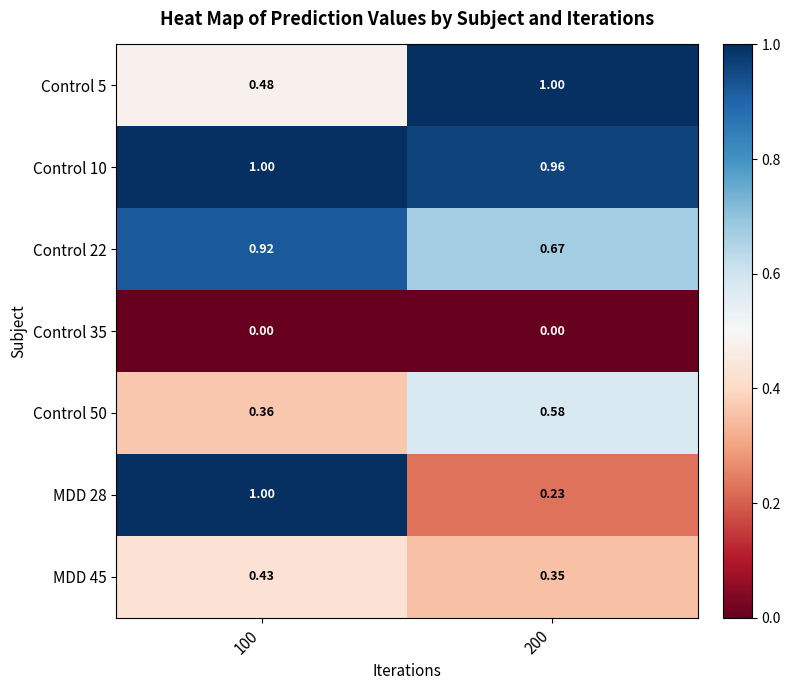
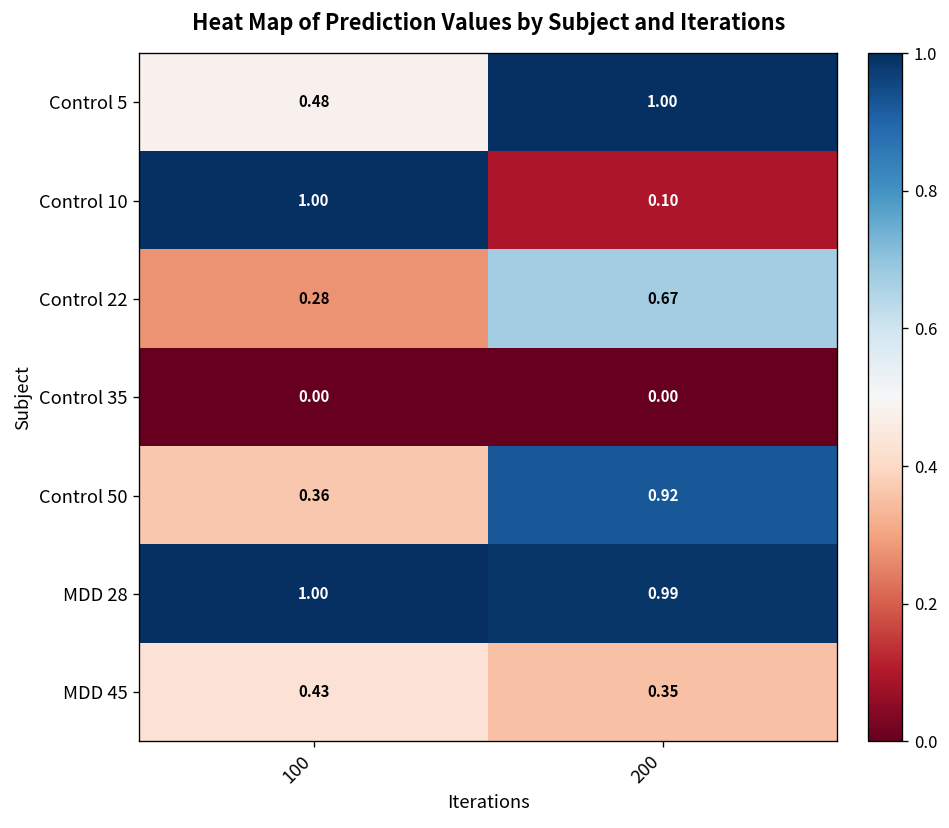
Control 10, 200: 0.96 -> 0.10
Control 22, 100: 0.92 -> 0.28
Control 50, 200: 0.58 -> 0.92
MDD 28, 200: 0.23 -> 0.99
